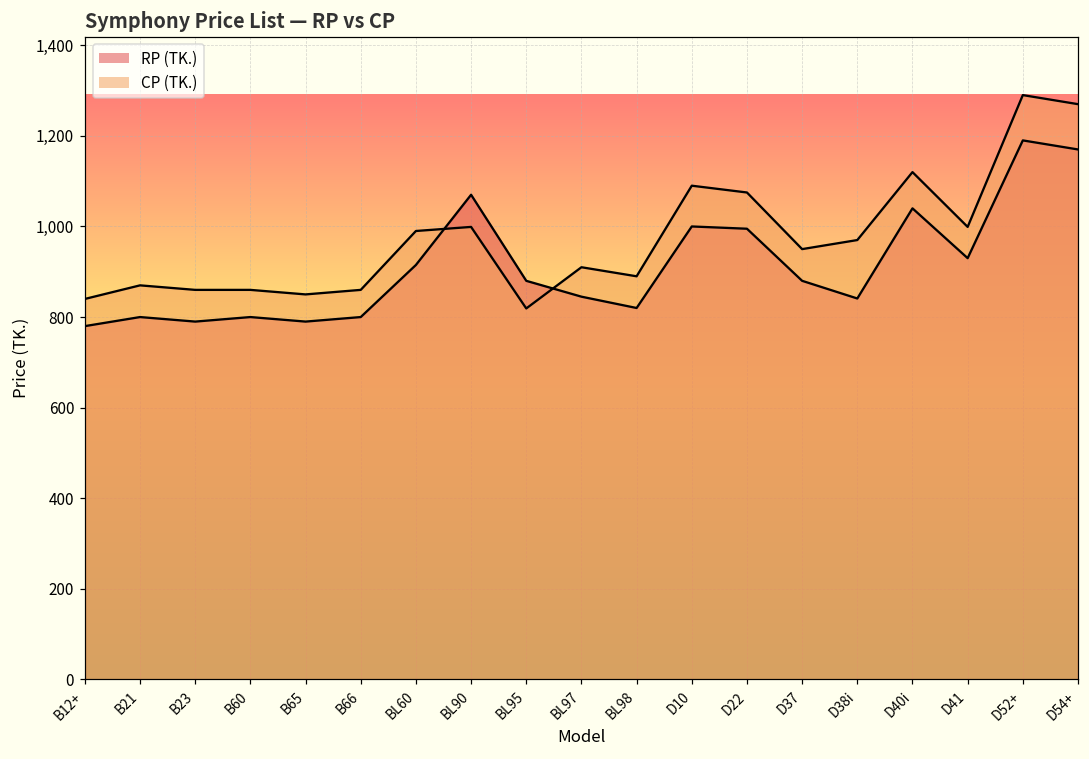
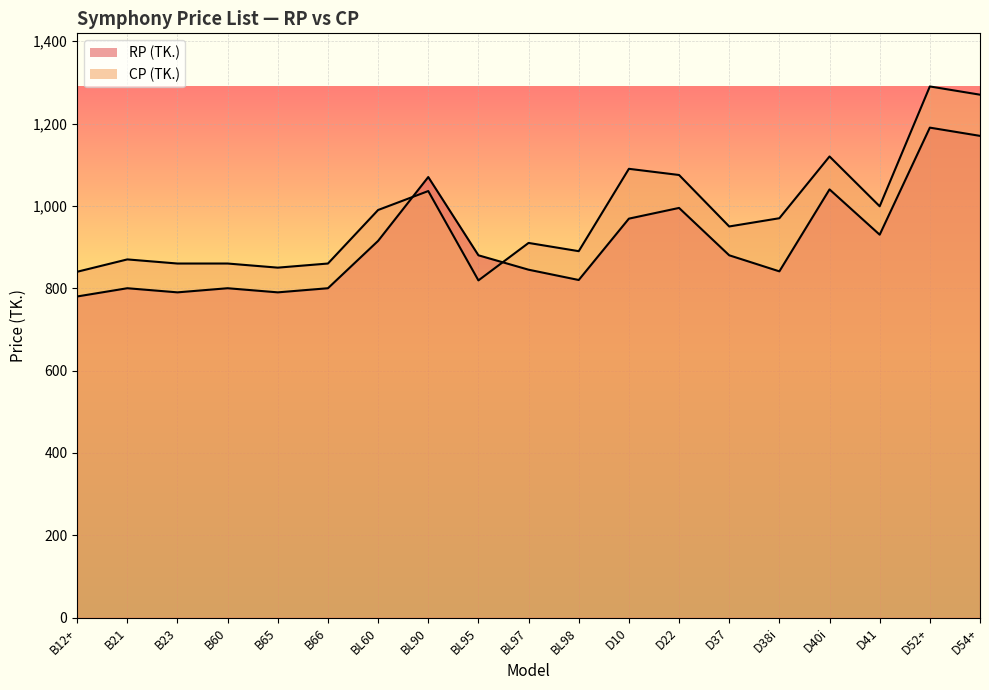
CP (TK.), BL90: 1,000 -> 1,040
RP (TK.), D10: 1,000 -> 970
